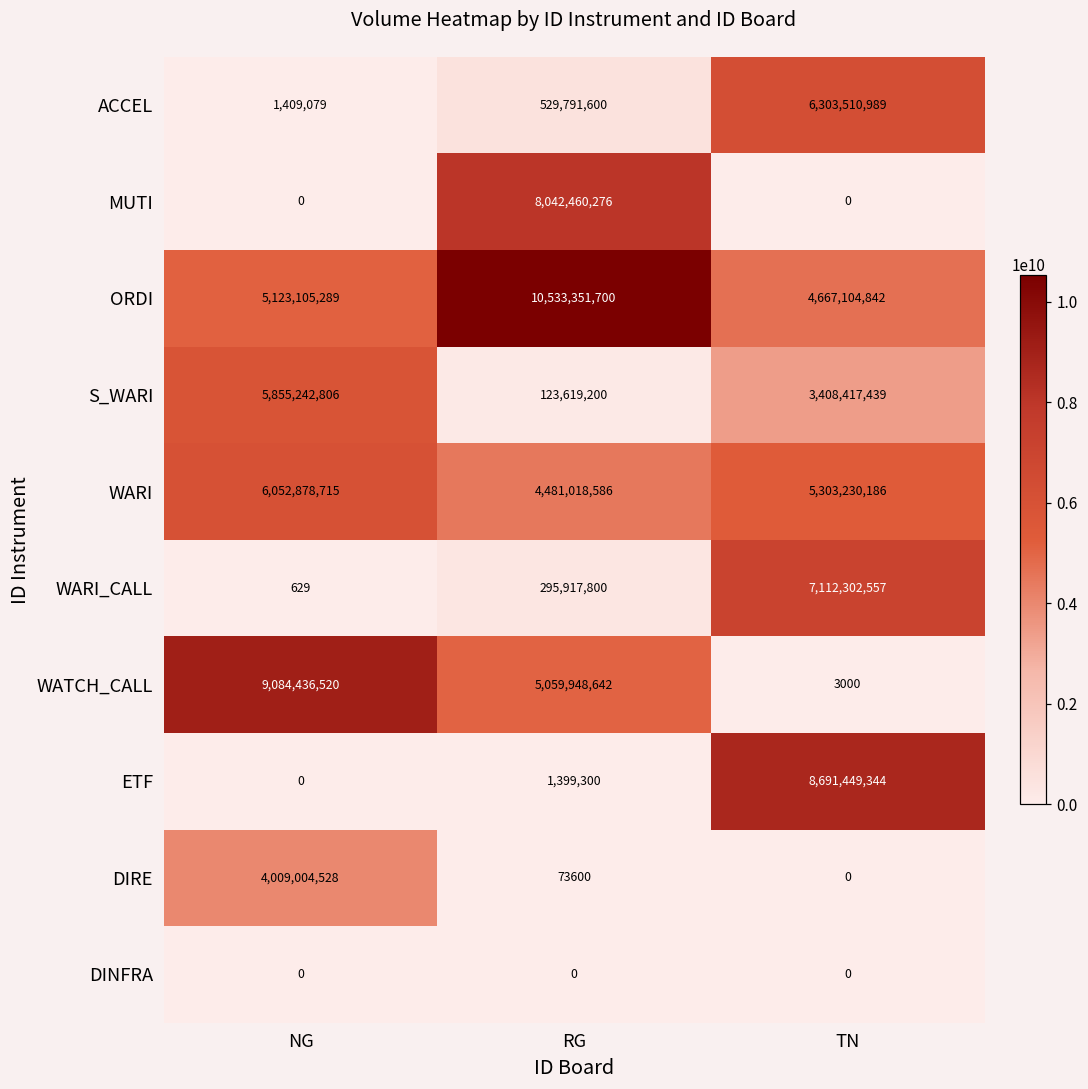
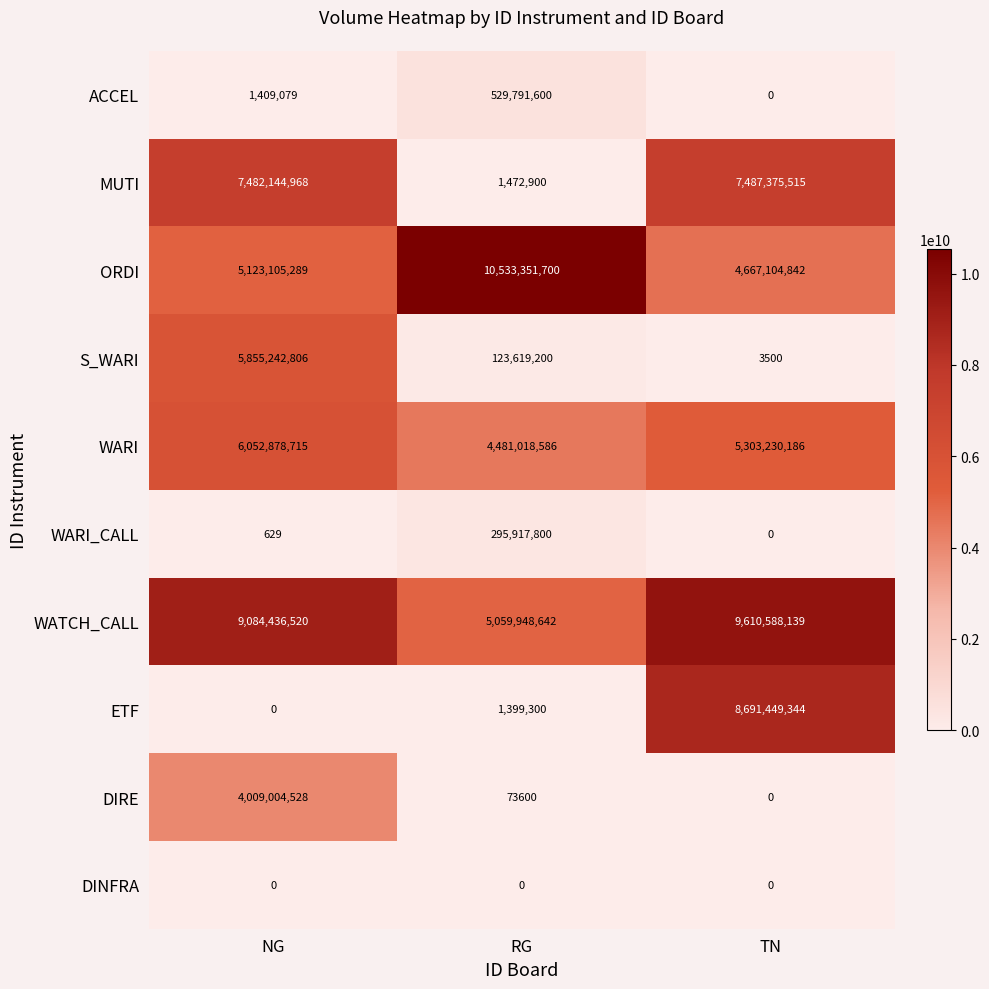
ACCEL, TN: 6,303,510,989 -> 0
MUTI, NG: 0 -> 7,482,144,968
MUTI, RG: 8,042,460,276 -> 1,472,900
MUTI, TN: 0 -> 7,487,375,515
S_WARI, TN: 3,408,417,439 -> 3500
WARI_CALL, TN: 7,112,302,557 -> 0
WATCH_CALL, TN: 3000 -> 9,610,588,139
